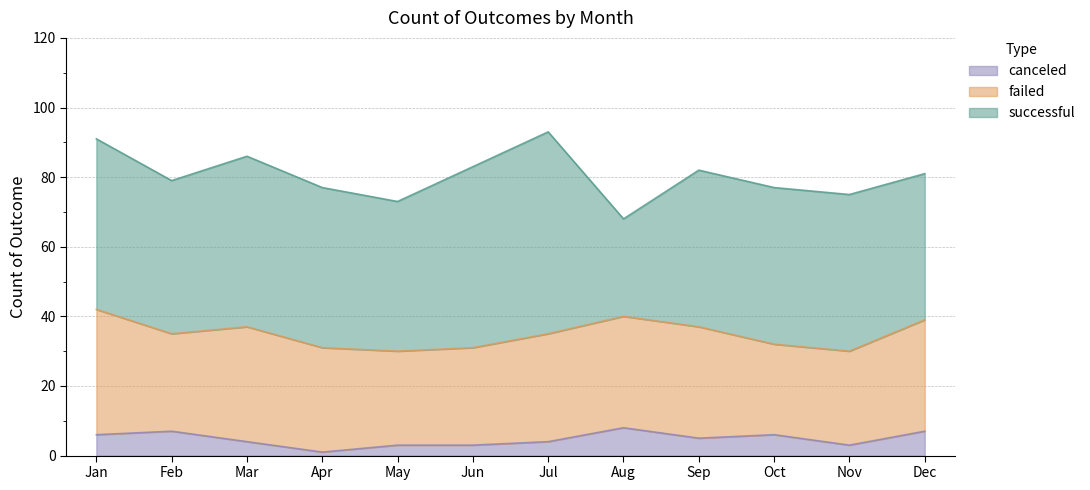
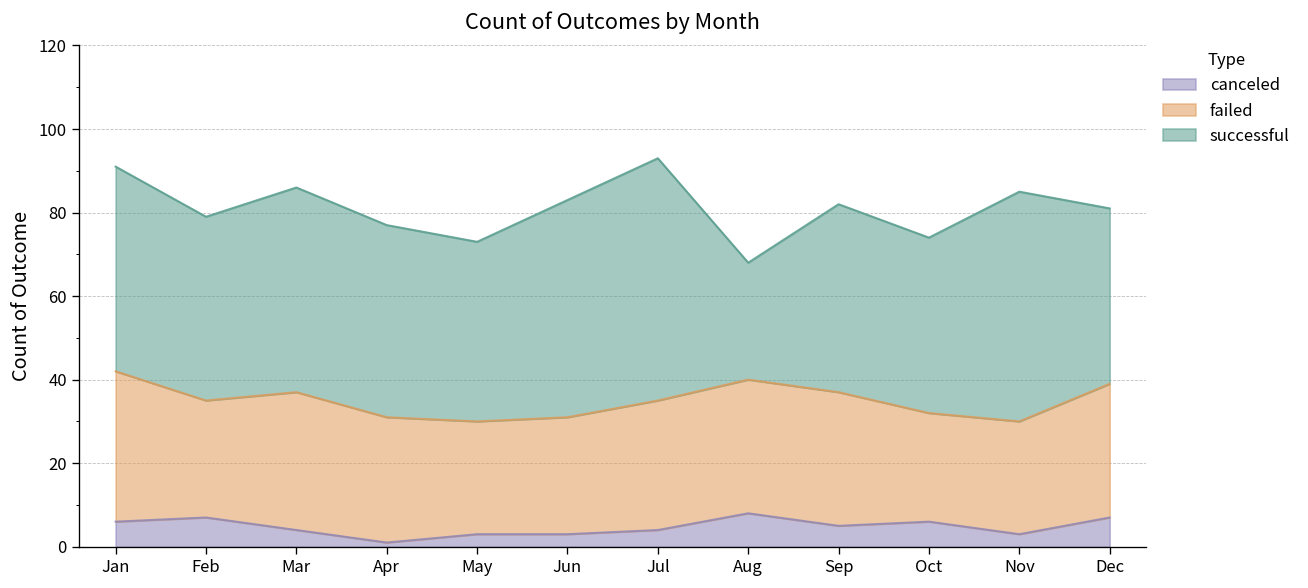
successful, Oct: 45 -> 42
successful, Nov: 45 -> 55
